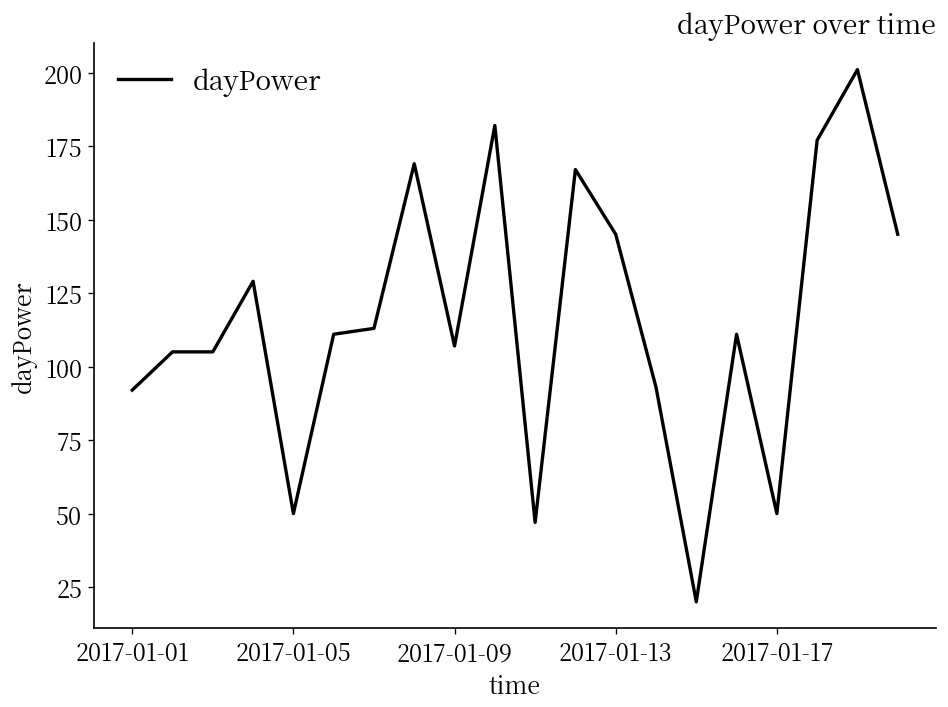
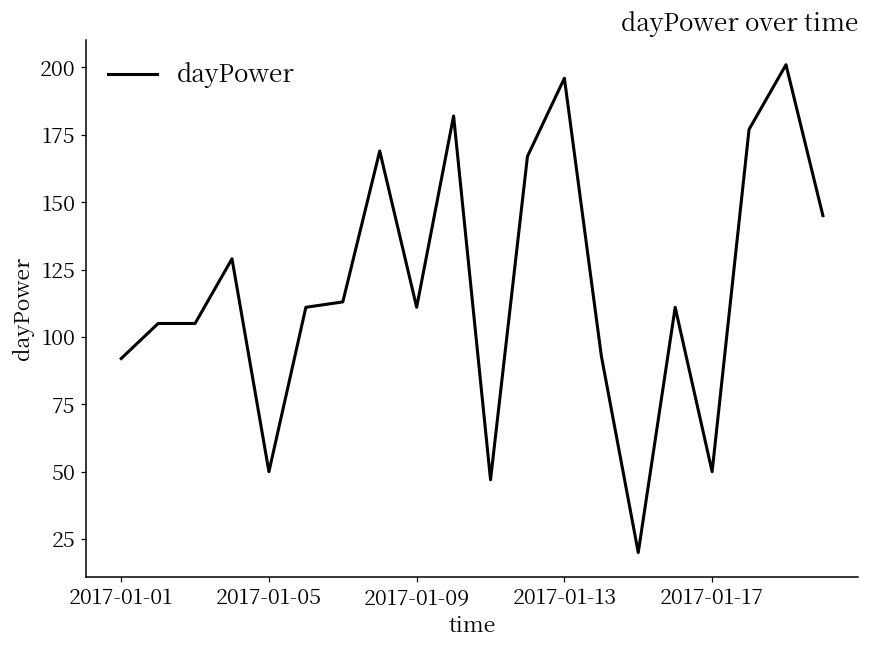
2017-01-09: 107 -> 111
2017-01-13: 145 -> 196
